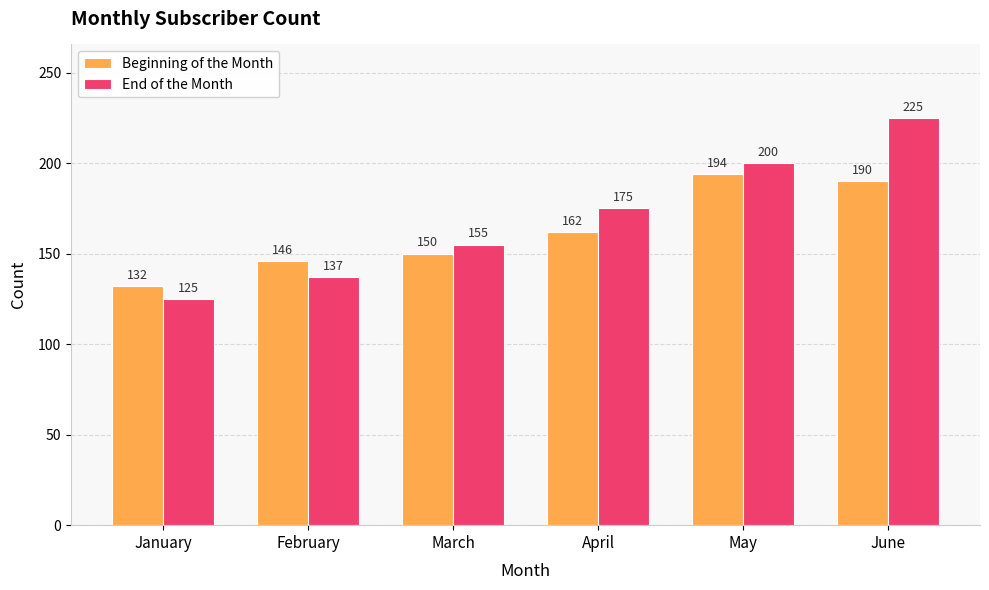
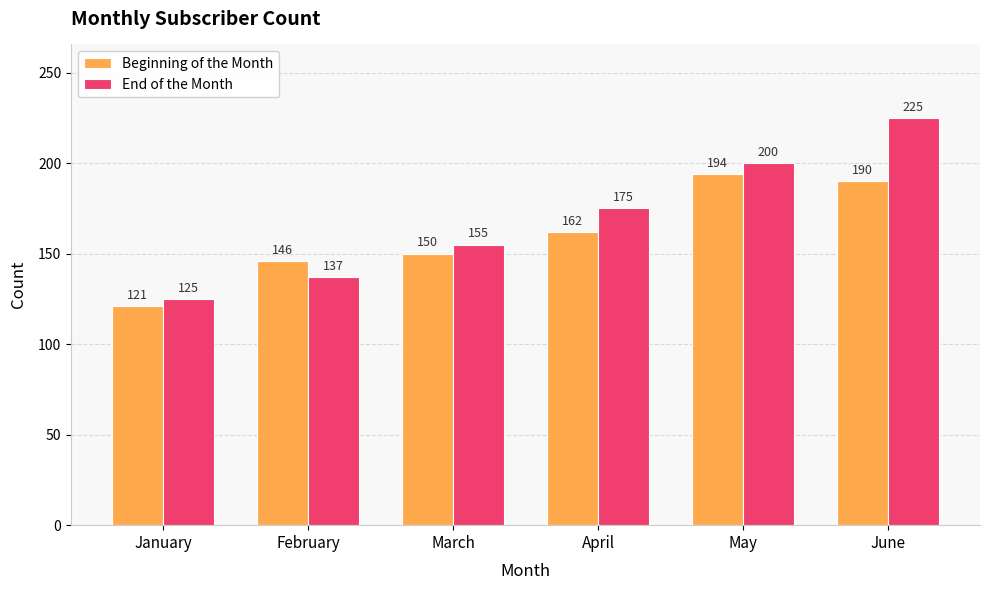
Beginning of the Month, January: 132 -> 121
